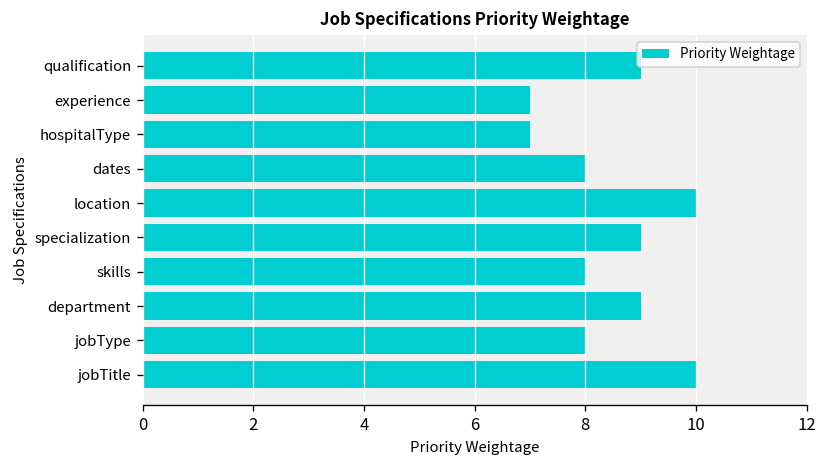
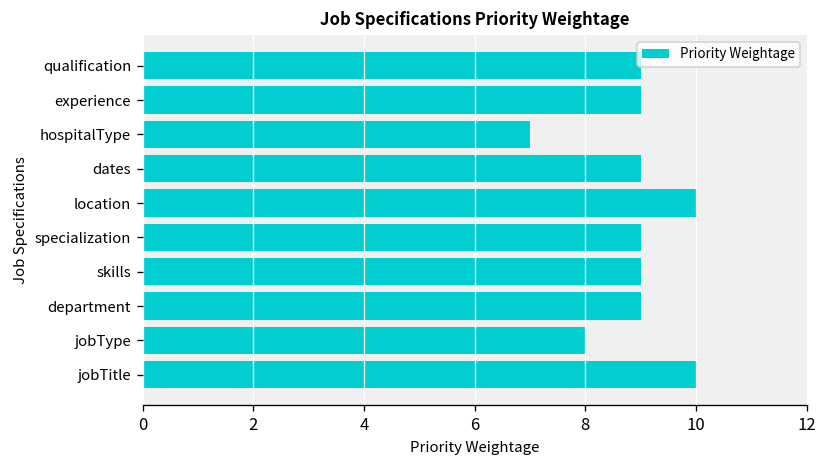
experience: 7 -> 9
dates: 8 -> 9
skills: 8 -> 9
